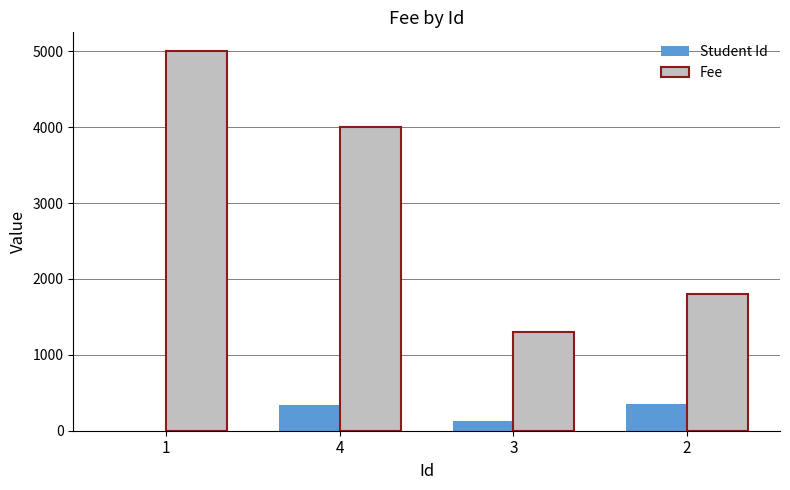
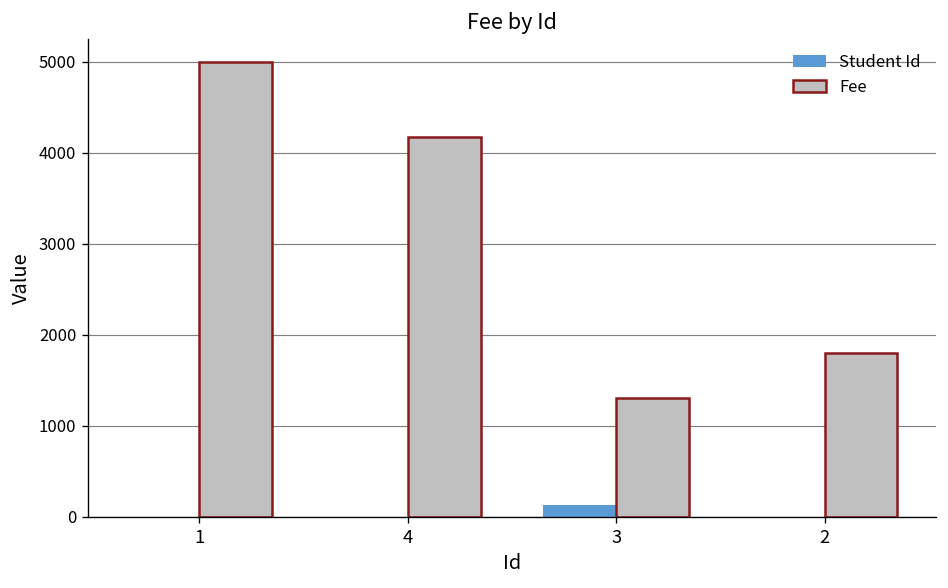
Student Id, 4: 300 -> 0
Fee, 4: 4000 -> 4200
Student Id, 2: 400 -> 0
